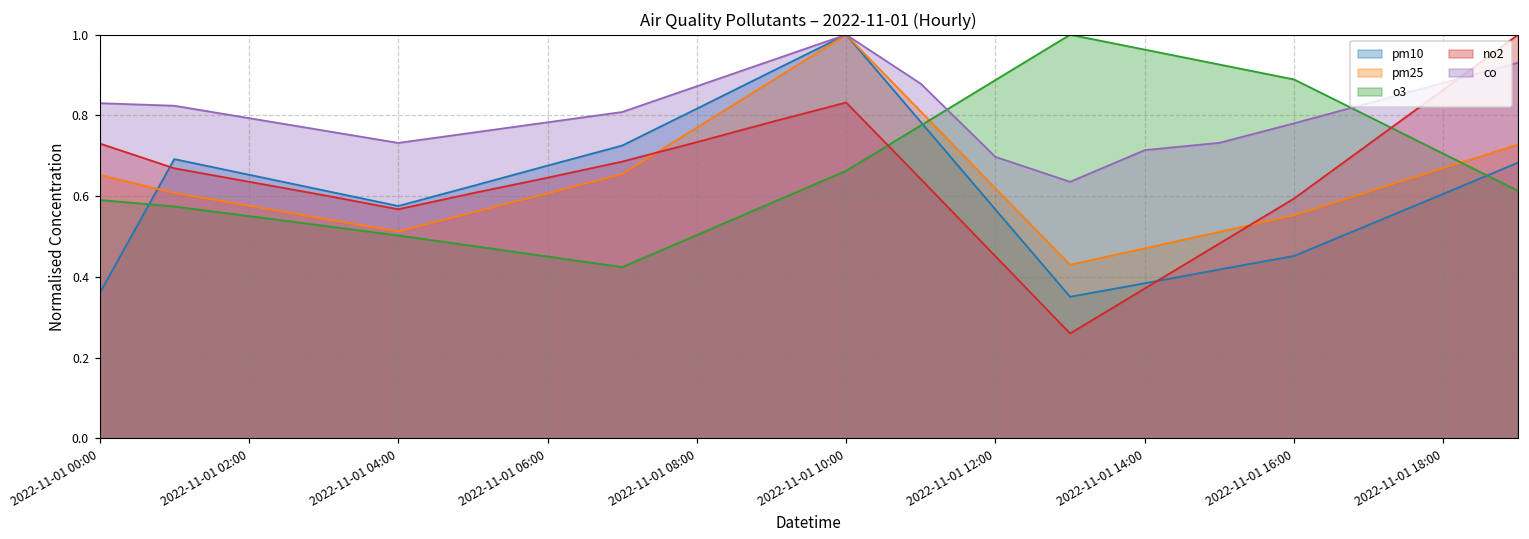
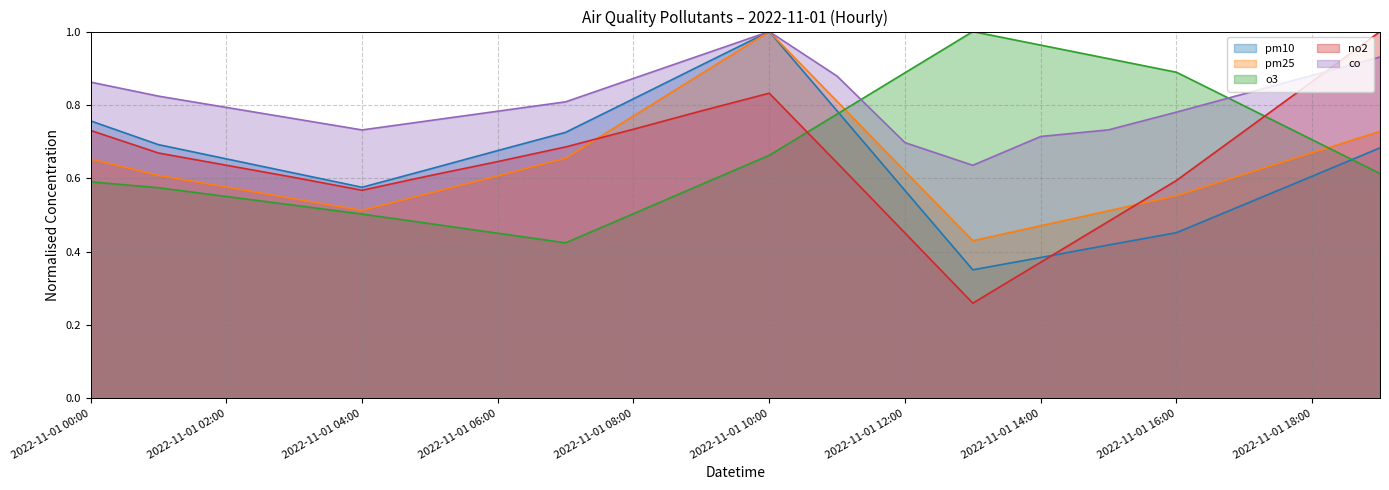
pm10, 2022-11-01 00:00: 0.36 -> 0.76
co, 2022-11-01 00:00: 0.83 -> 0.86
